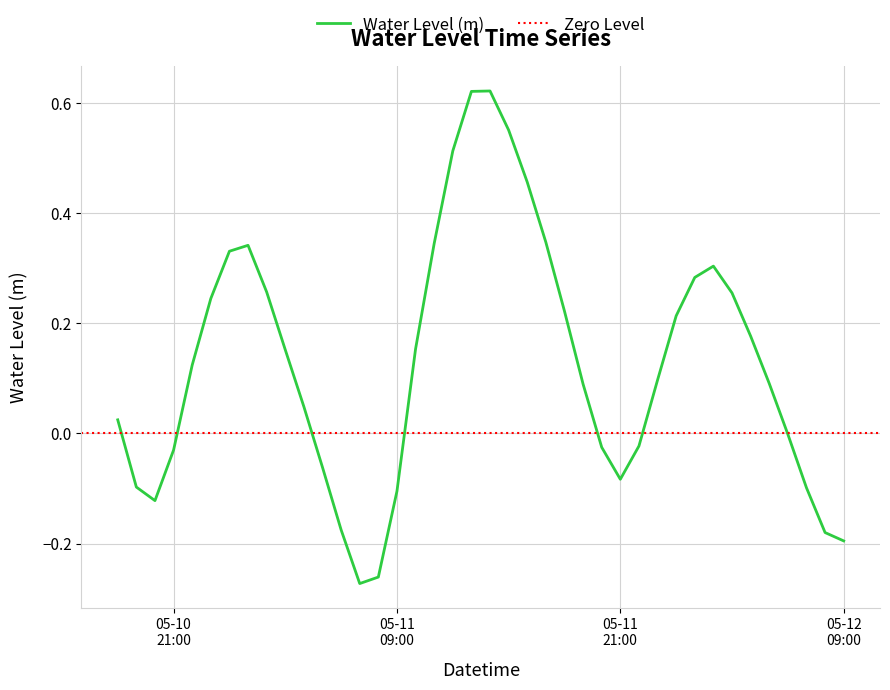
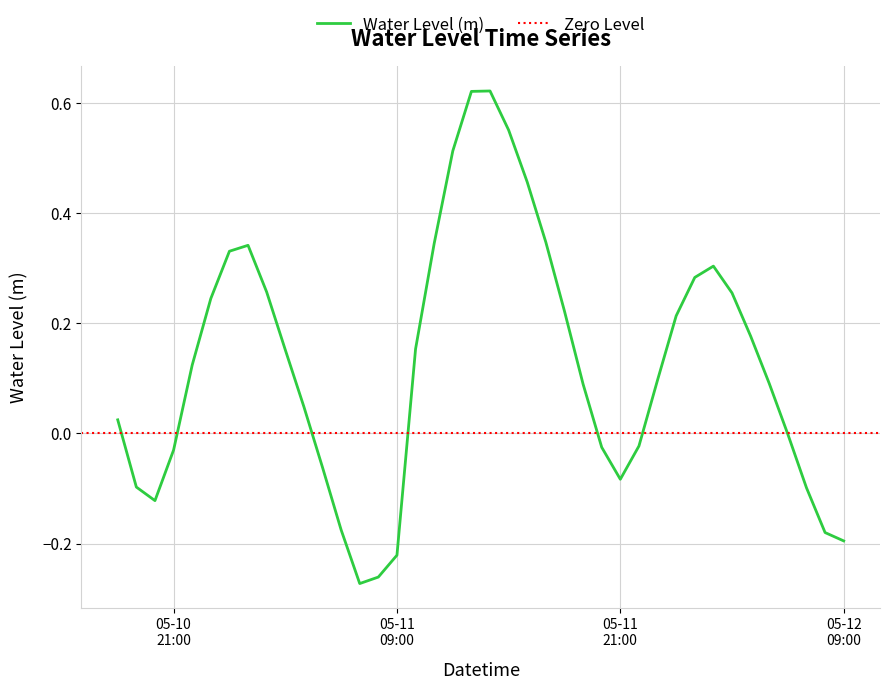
05-11 09:00: -0.10 -> -0.22
